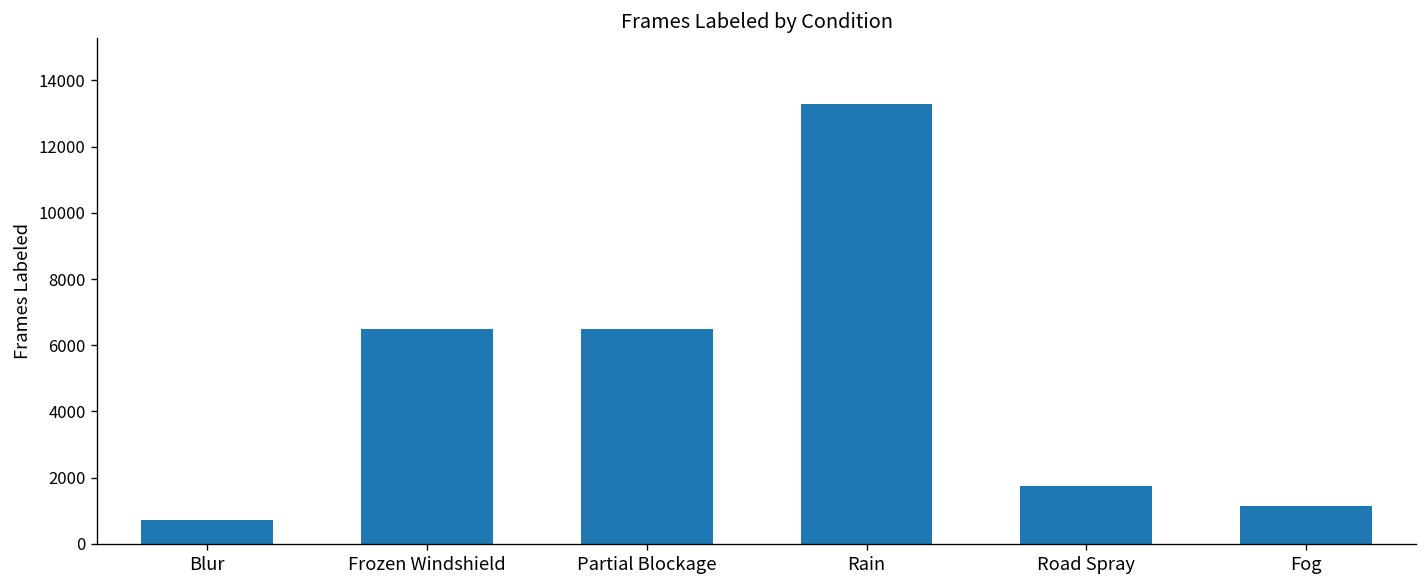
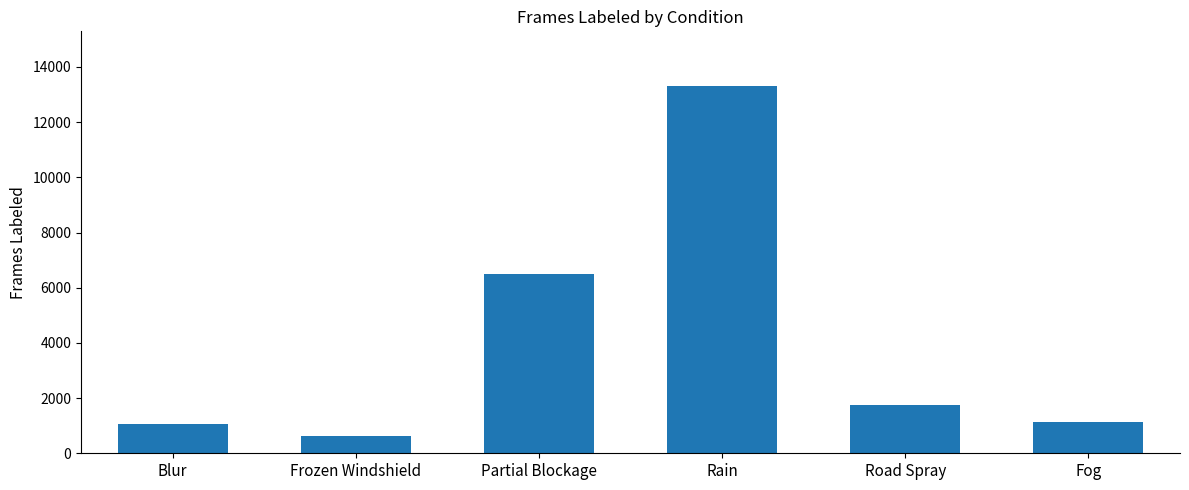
Blur: 700 -> 1100
Frozen Windshield: 6500 -> 600
